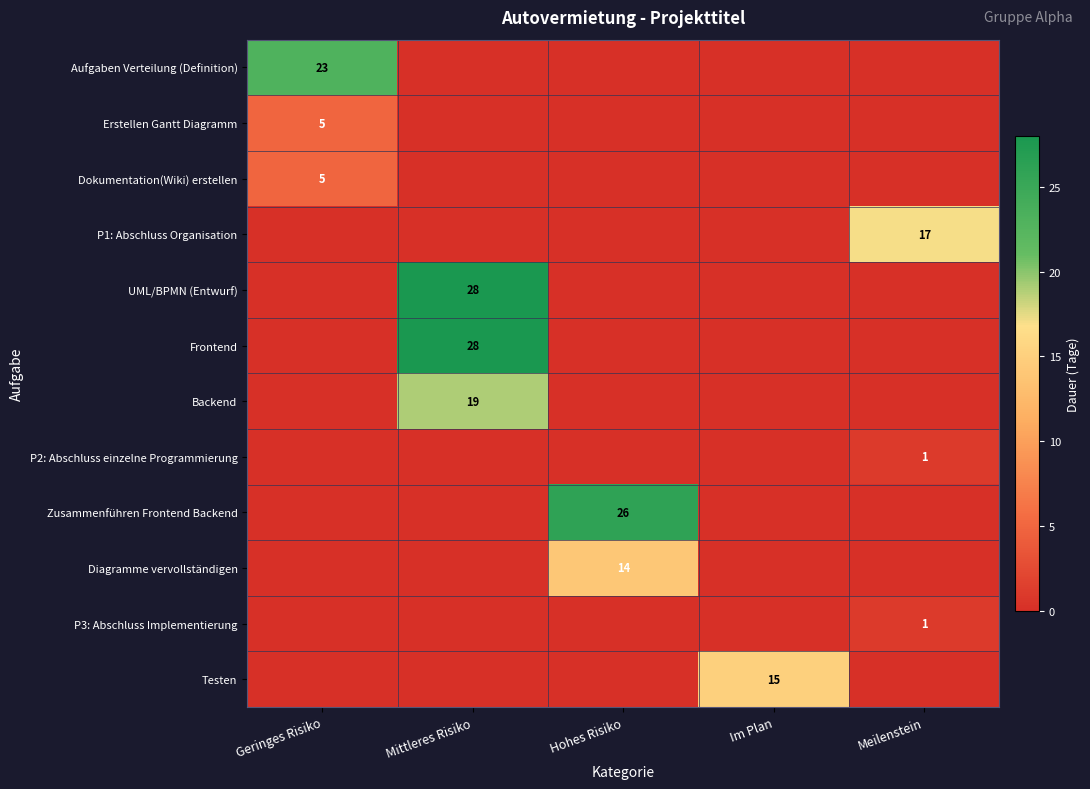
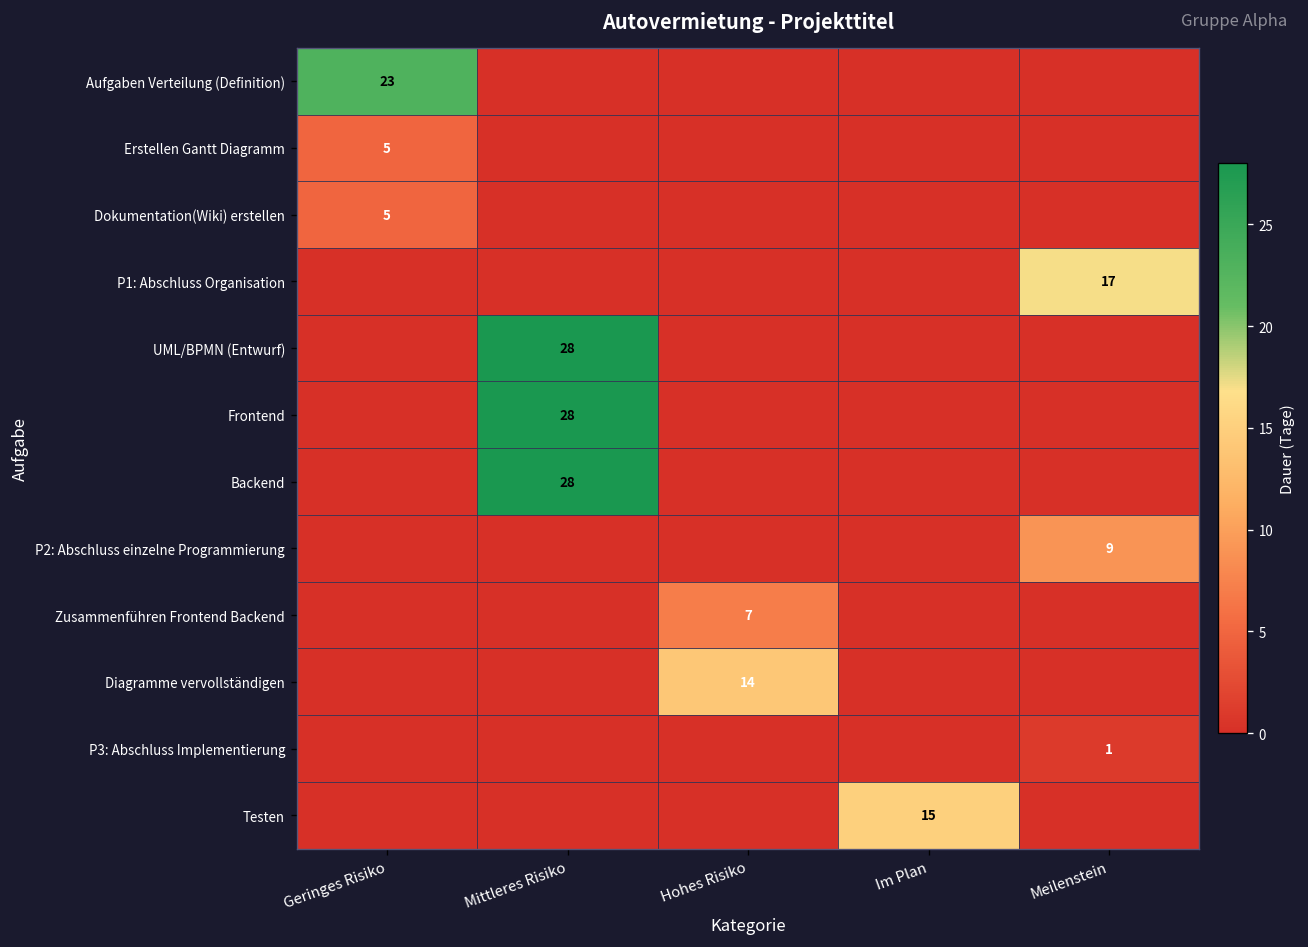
Backend, Mittleres Risiko: 19 -> 28
P2: Abschluss einzelne Programmierung, Meilenstein: 1 -> 9
Zusammenführen Frontend Backend, Hohes Risiko: 26 -> 7
